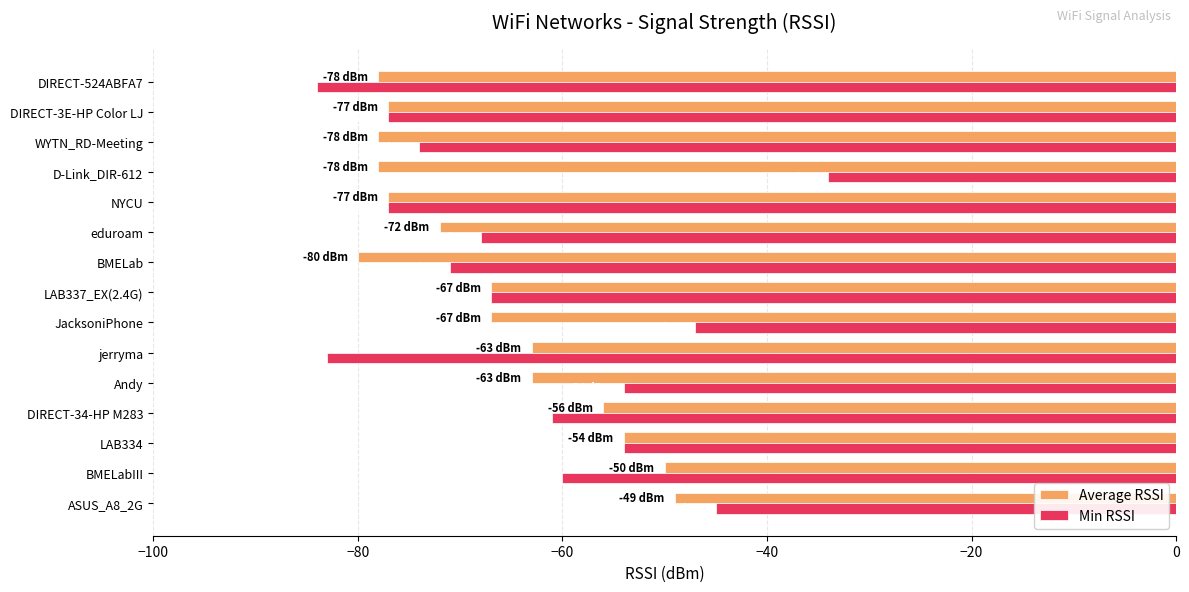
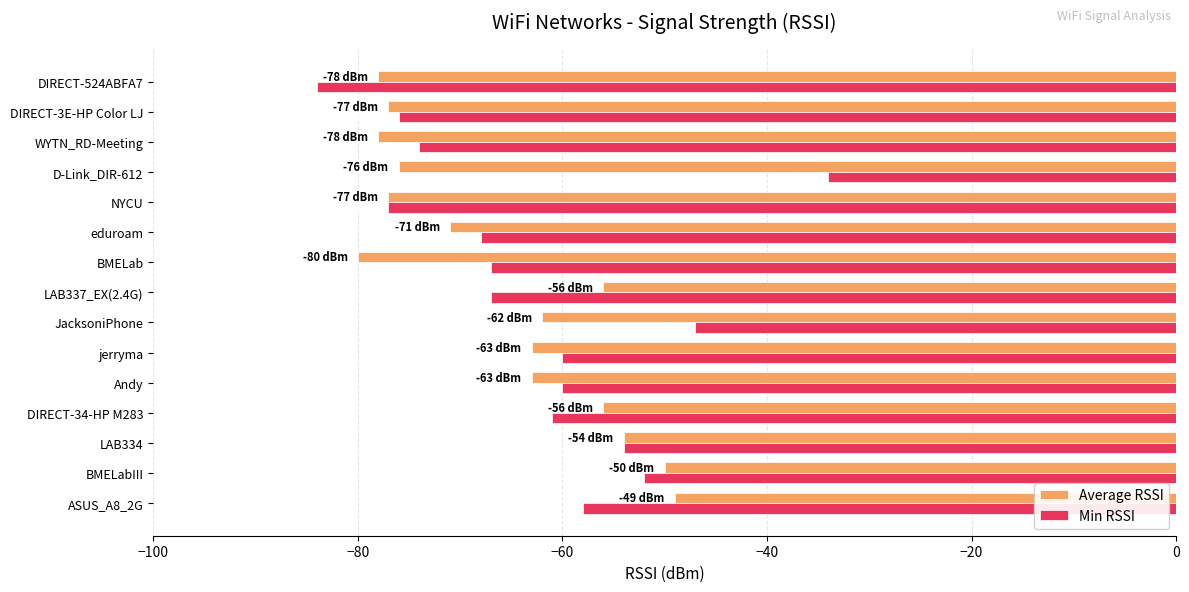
Min RSSI, DIRECT-3E-HP Color LJ: -77 -> -76
Average RSSI, D-Link_DIR-612: -78 -> -76
Average RSSI, eduroam: -72 -> -71
Min RSSI, BMELab: -71 -> -67
Average RSSI, LAB337_EX(2.4G): -67 -> -56
Average RSSI, JacksoniPhone: -67 -> -62
Min RSSI, jerryma: -83 -> -60
Min RSSI, Andy: -54 -> -60
Min RSSI, BMELabIII: -60 -> -52
Min RSSI, ASUS_A8_2G: -45 -> -58
